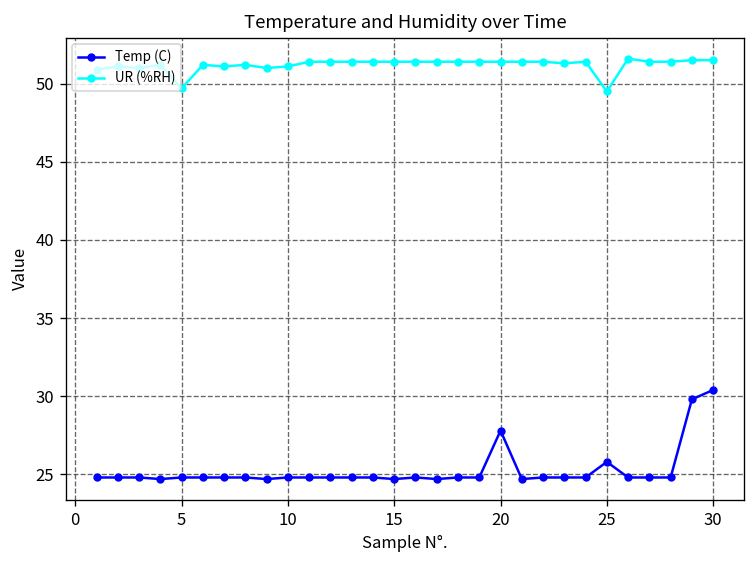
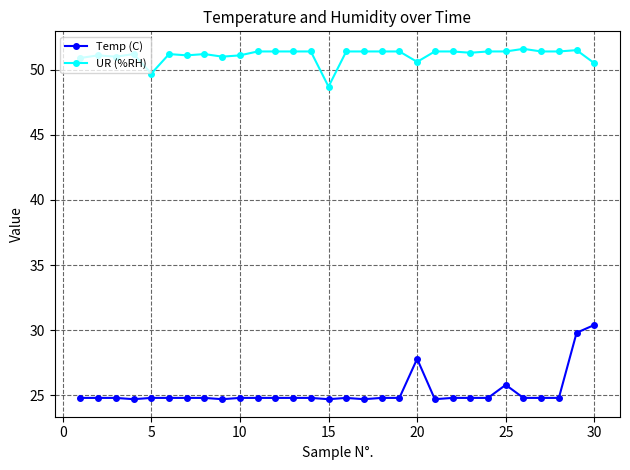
UR (%RH), 15: 51.4 -> 48.7
UR (%RH), 20: 51.4 -> 50.6
UR (%RH), 25: 49.5 -> 51.4
UR (%RH), 30: 51.5 -> 50.5
